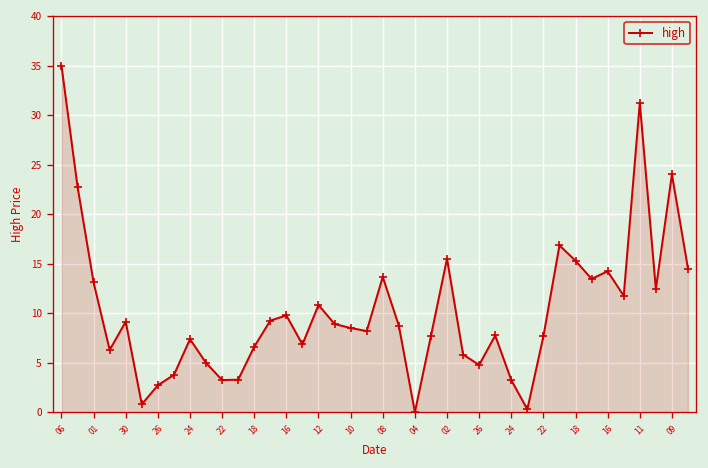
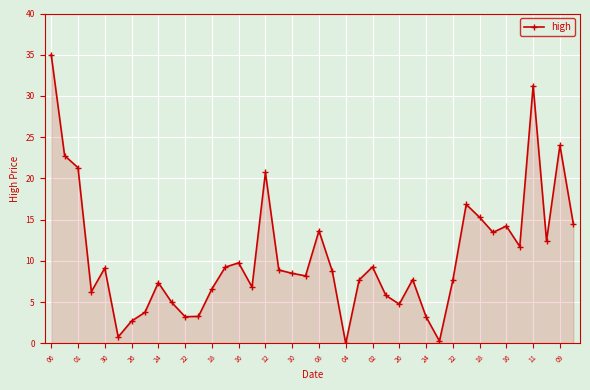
01: 13 -> 21
12: 11 -> 21
02: 16 -> 9
